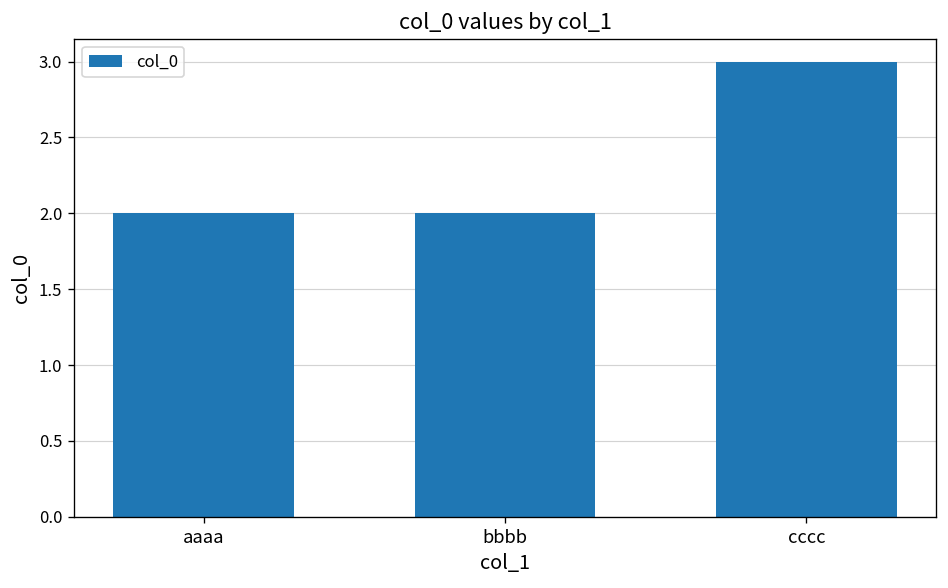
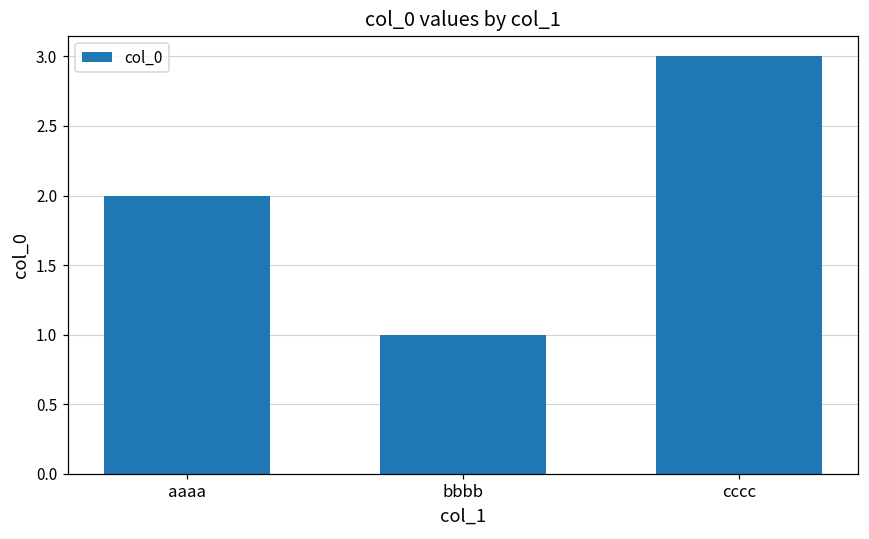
bbbb: 2 -> 1
